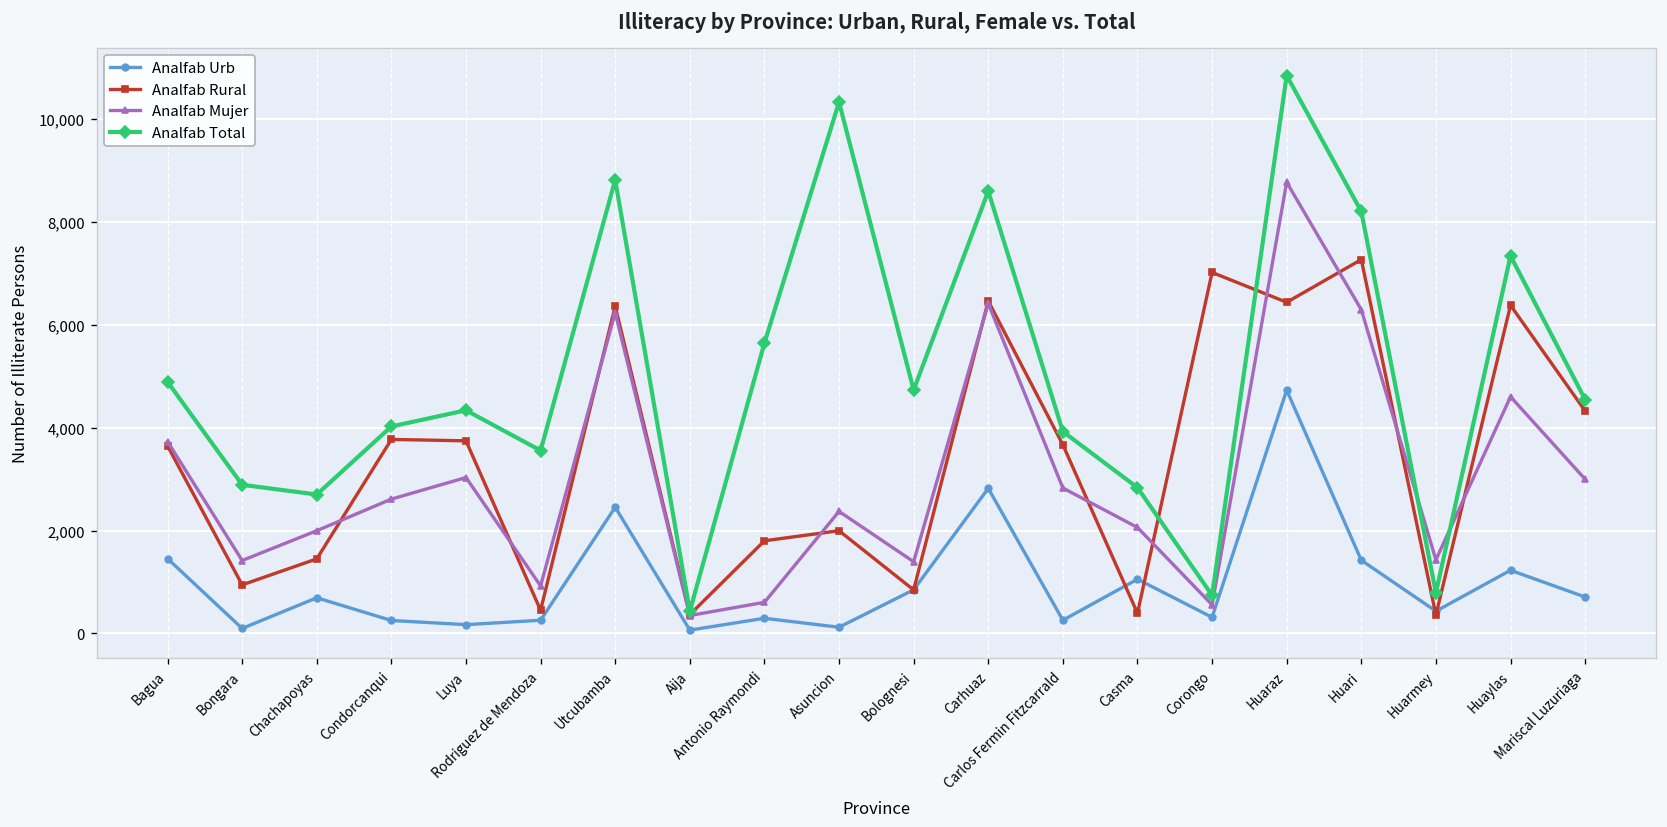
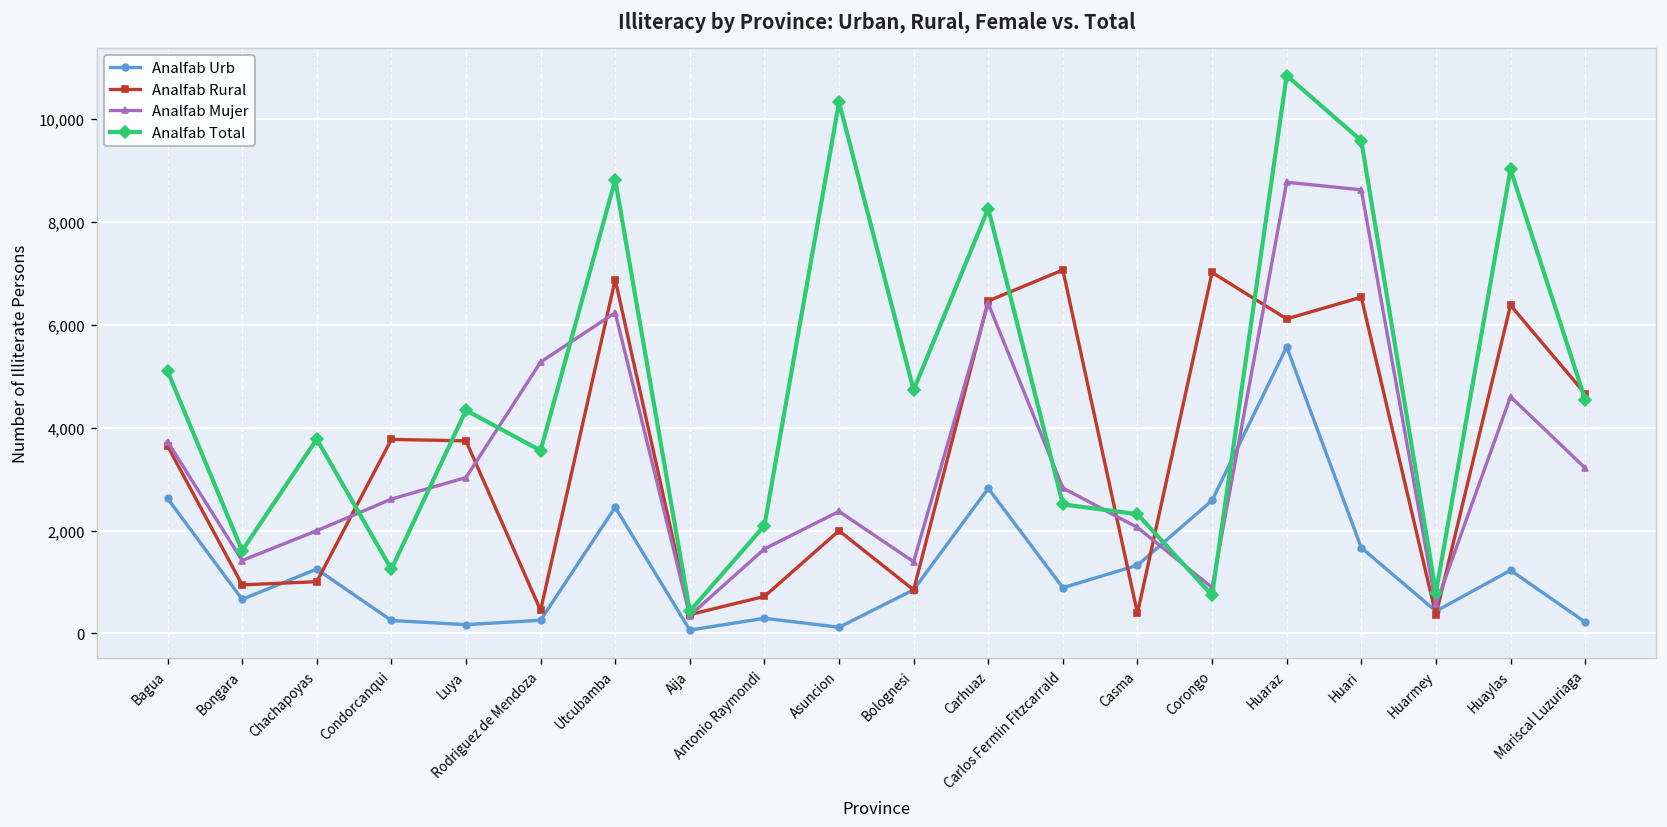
Analfab Urb, Bagua: 1,500 -> 2,600
Analfab Total, Bagua: 4,900 -> 5,100
Analfab Urb, Bongara: 100 -> 700
Analfab Total, Bongara: 2,900 -> 1,600
Analfab Urb, Chachapoyas: 700 -> 1,300
Analfab Rural, Chachapoyas: 1,400 -> 1,000
Analfab Total, Chachapoyas: 2,700 -> 3,800
Analfab Total, Condorcanqui: 4,000 -> 1,200
Analfab Mujer, Rodriguez de Mendoza: 900 -> 5,300
Analfab Rural, Utcubamba: 6,400 -> 6,900
Analfab Rural, Antonio Raymondi: 1,800 -> 700
Analfab Mujer, Antonio Raymondi: 600 -> 1,600
Analfab Total, Antonio Raymondi: 5,600 -> 2,100
Analfab Total, Carhuaz: 8,600 -> 8,300
Analfab Urb, Carlos Fermin Fitzcarrald: 300 -> 900
Analfab Rural, Carlos Fermin Fitzcarrald: 3,700 -> 7,100
Analfab Total, Carlos Fermin Fitzcarrald: 3,900 -> 2,500
Analfab Urb, Casma: 1,100 -> 1,300
Analfab Total, Casma: 2,800 -> 2,300
Analfab Urb, Corongo: 300 -> 2,600
Analfab Mujer, Corongo: 600 -> 900
Analfab Urb, Huaraz: 4,700 -> 5,600
Analfab Rural, Huaraz: 6,400 -> 6,100
Analfab Urb, Huari: 1,400 -> 1,700
Analfab Rural, Huari: 7,300 -> 6,500
Analfab Mujer, Huari: 6,300 -> 8,600
Analfab Total, Huari: 8,200 -> 9,600
Analfab Mujer, Huarmey: 1,400 -> 600
Analfab Total, Huaylas: 7,300 -> 9,000
Analfab Urb, Mariscal Luzuriaga: 700 -> 200
Analfab Rural, Mariscal Luzuriaga: 4,300 -> 4,700
Analfab Mujer, Mariscal Luzuriaga: 3,000 -> 3,200
